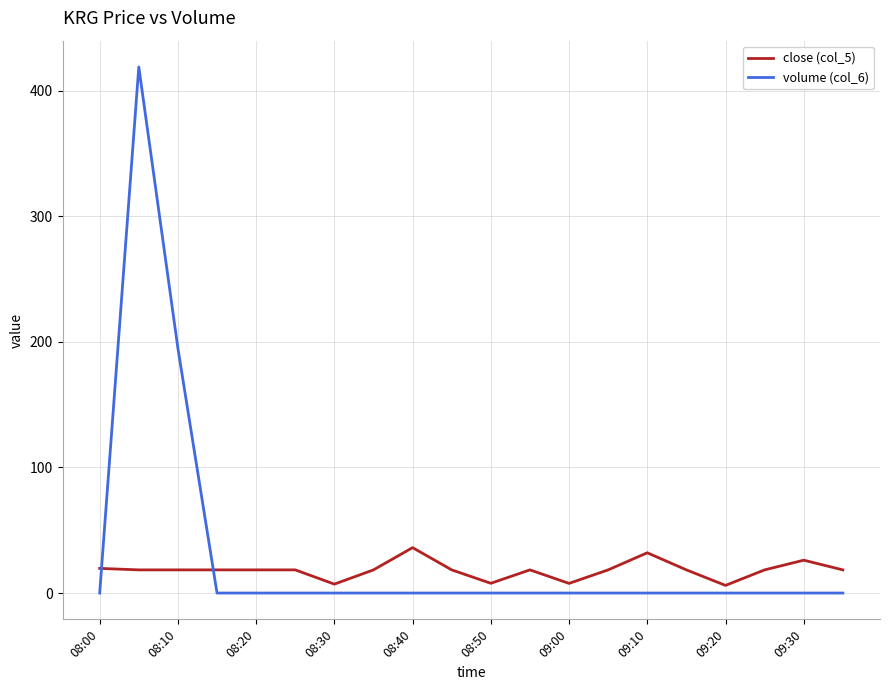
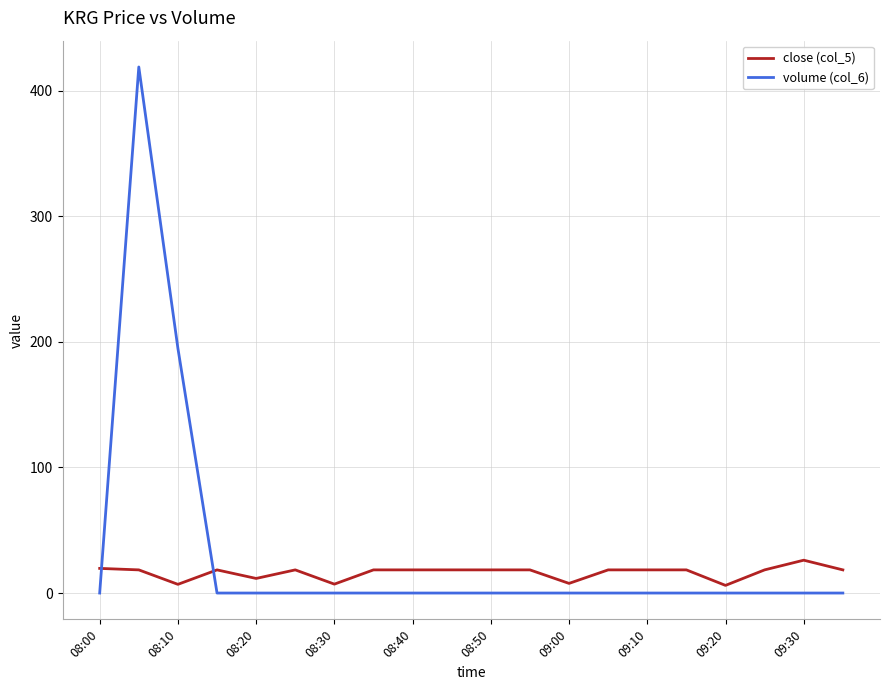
close (col_5), 08:10: 18 -> 7
close (col_5), 08:20: 18 -> 12
close (col_5), 08:40: 36 -> 18
close (col_5), 08:50: 8 -> 18
close (col_5), 09:10: 32 -> 18
